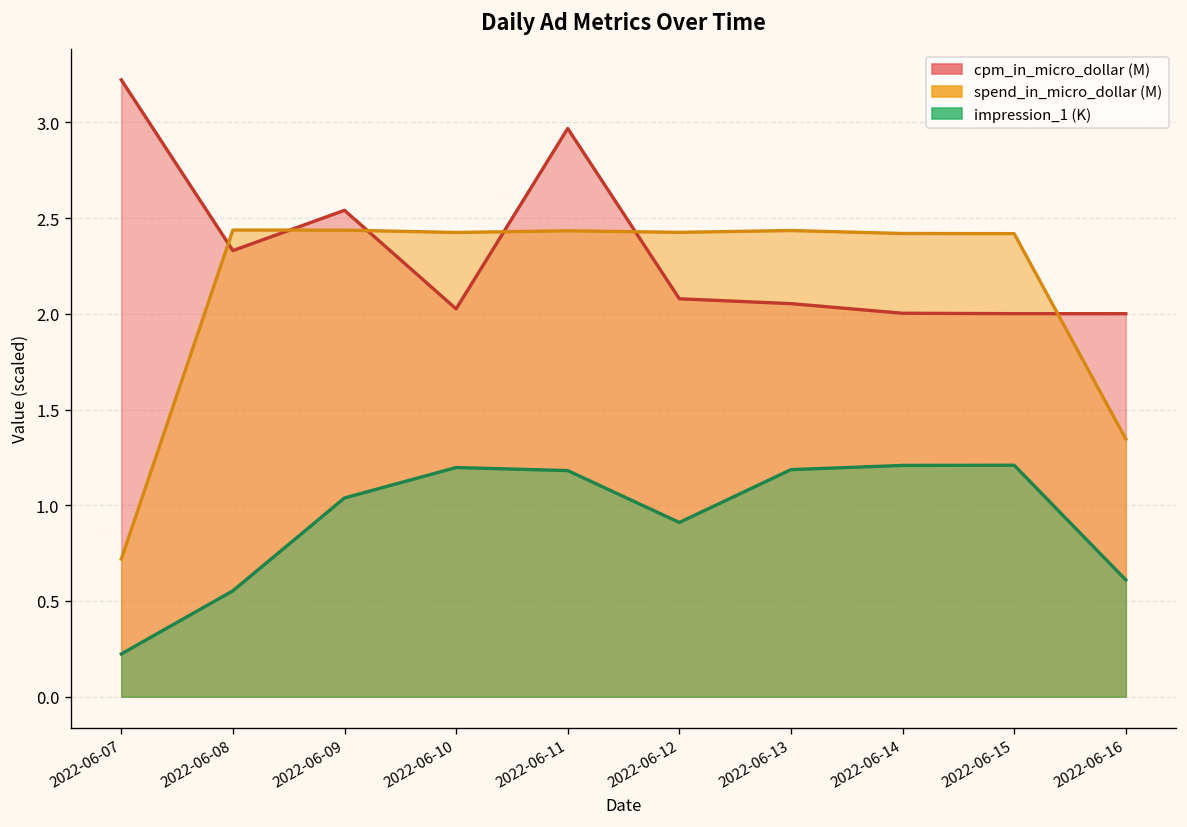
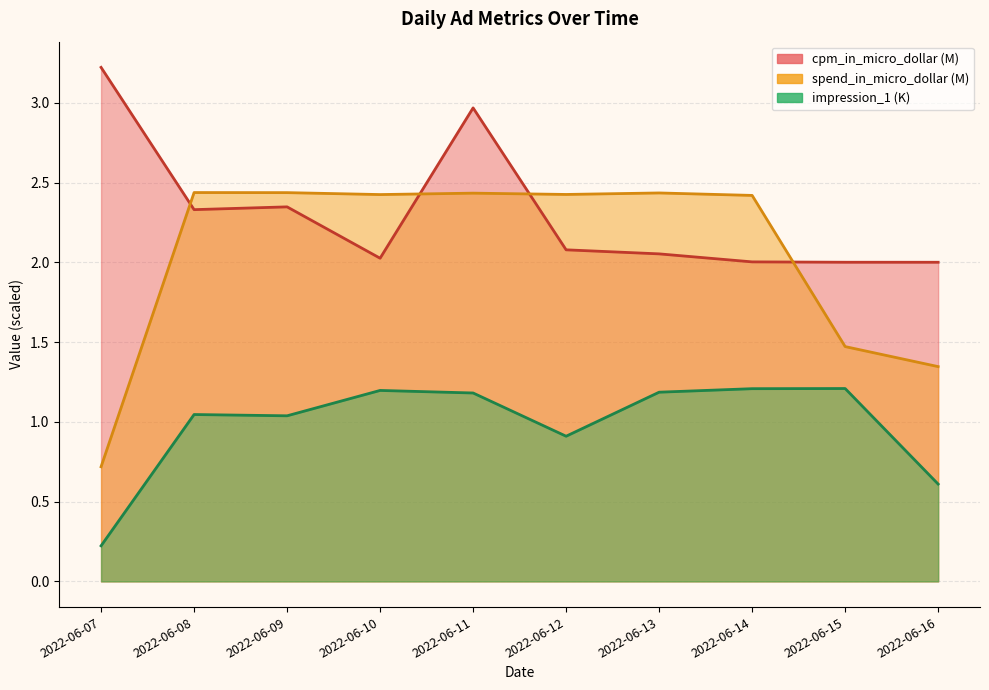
impression_1 (K), 2022-06-08: 0.55 -> 1.05
cpm_in_micro_dollar (M), 2022-06-09: 2.54 -> 2.35
spend_in_micro_dollar (M), 2022-06-15: 2.42 -> 1.47
